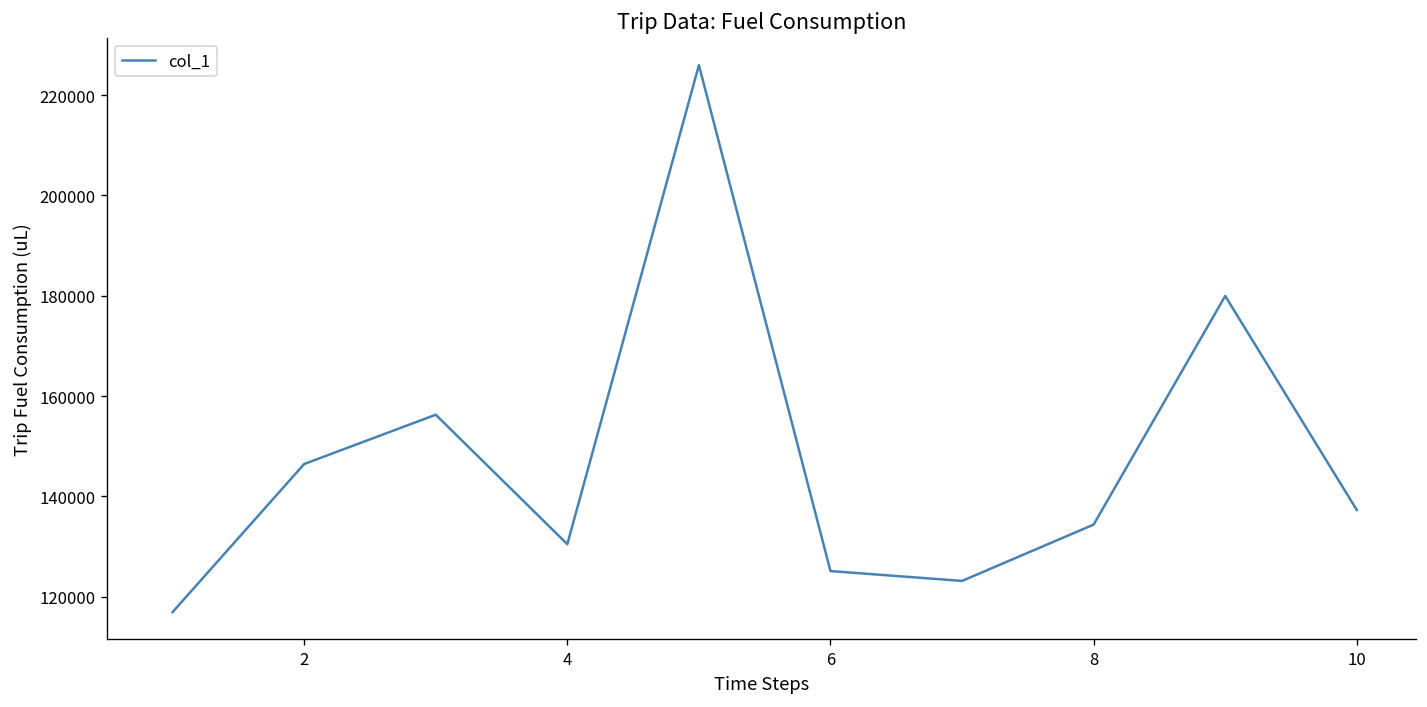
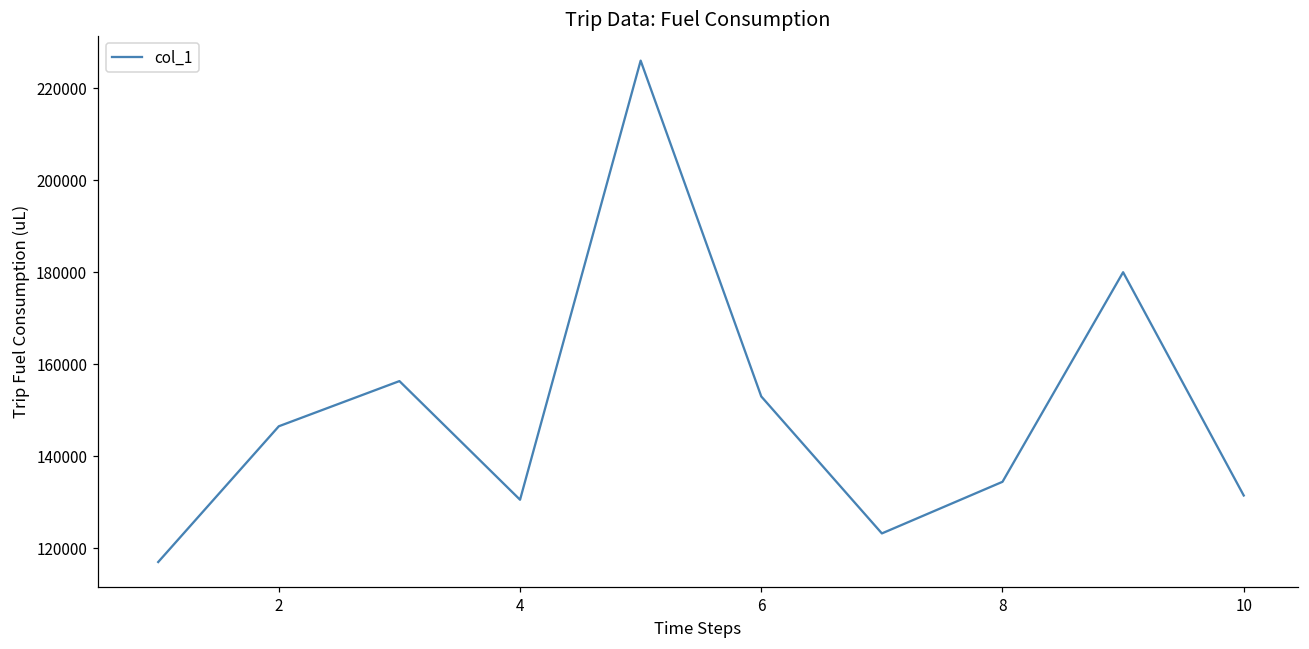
6: 125000 -> 153000
10: 137000 -> 131000
